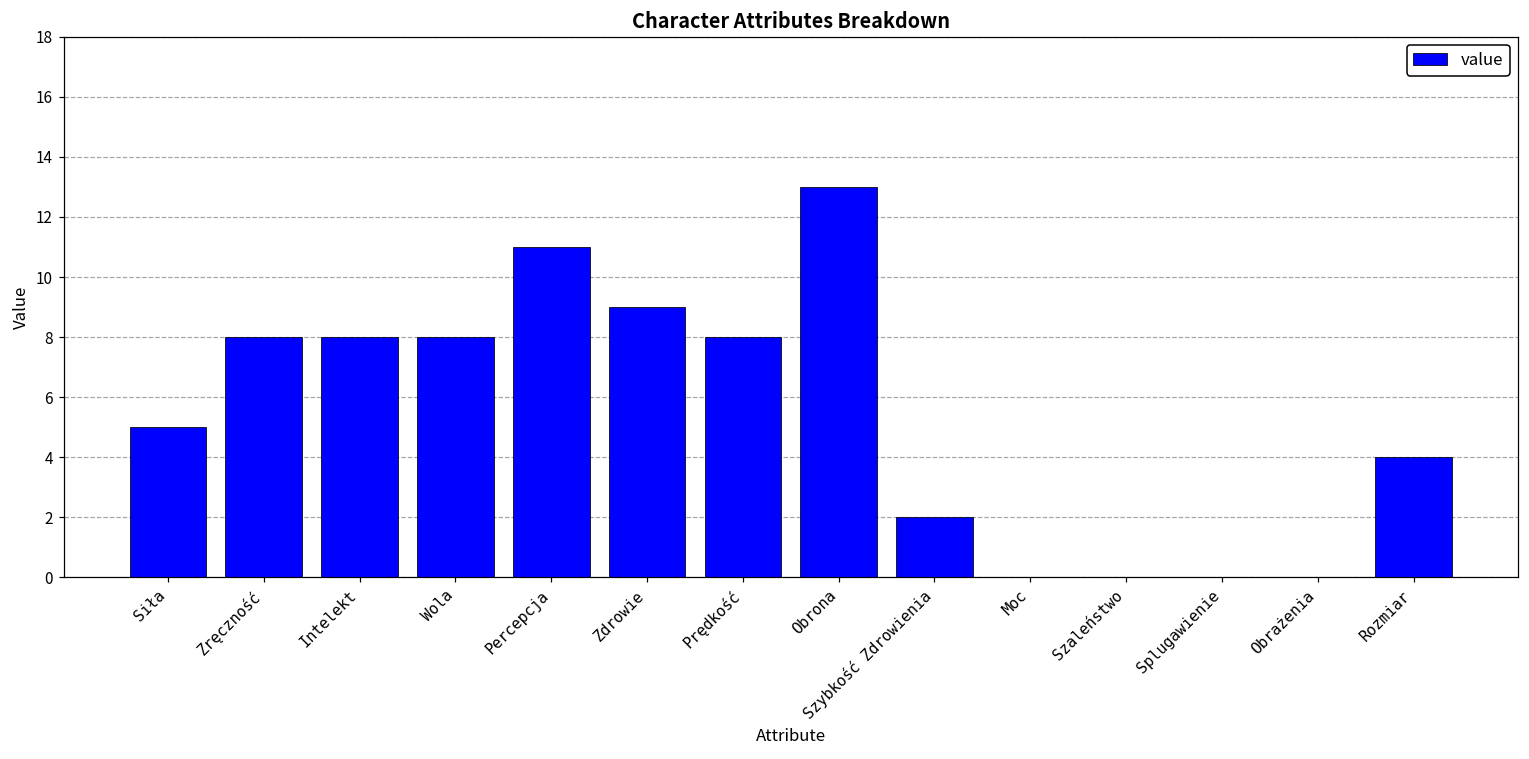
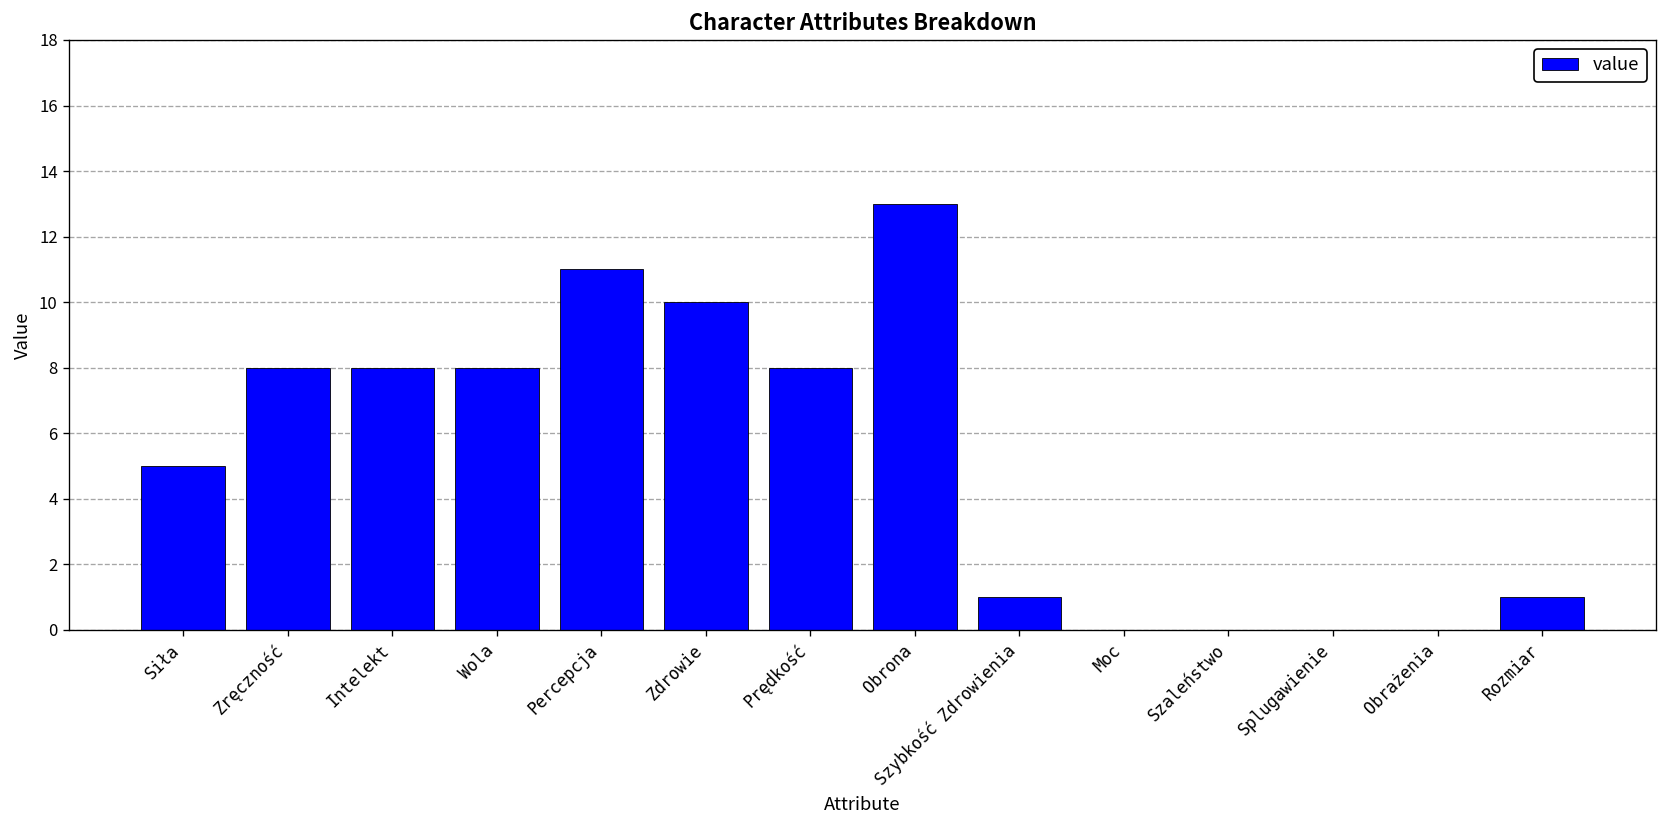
Zdrowie: 9 -> 10
Szybkość Zdrowienia: 2 -> 1
Rozmiar: 4 -> 1
